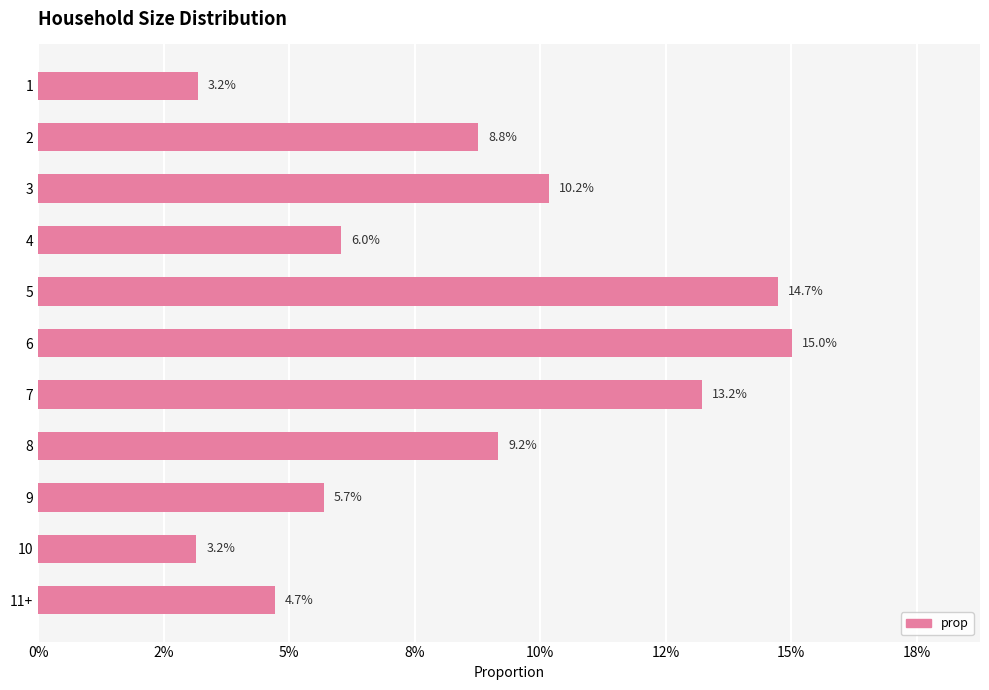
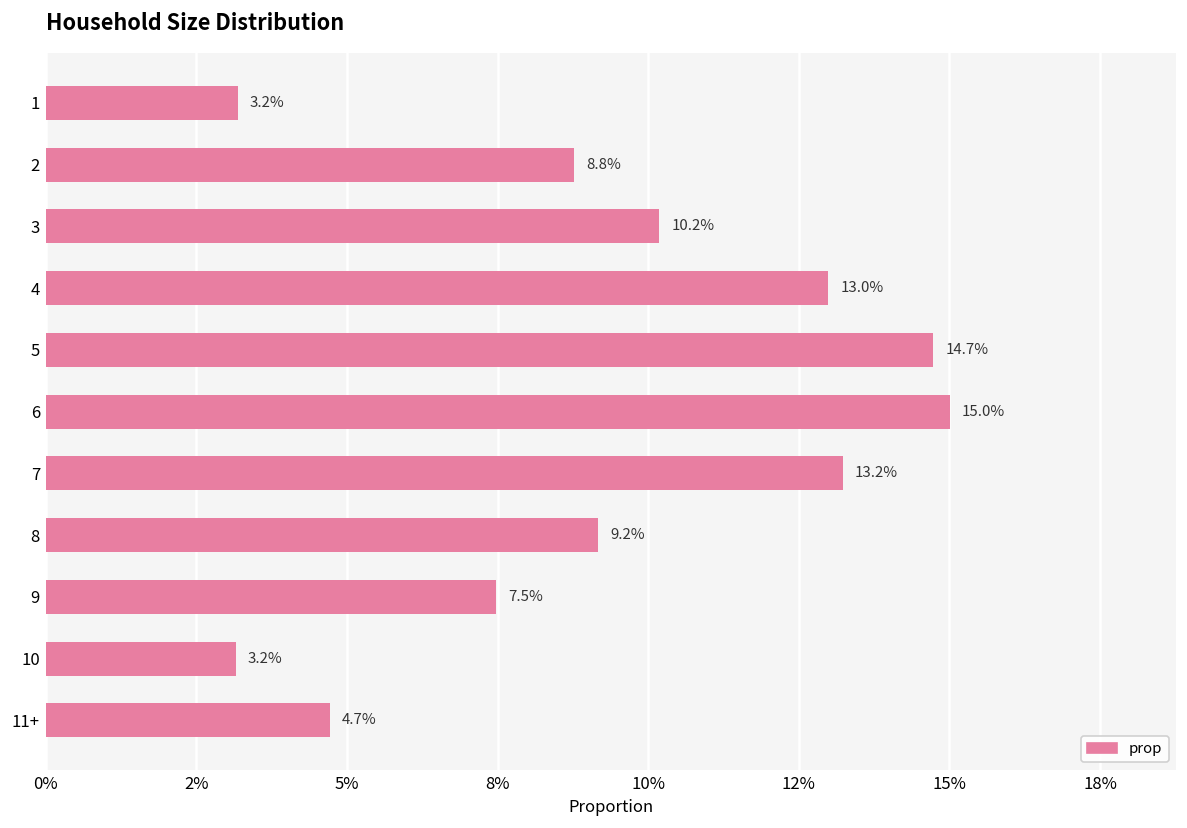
4: 6.0% -> 13.0%
9: 5.7% -> 7.5%
